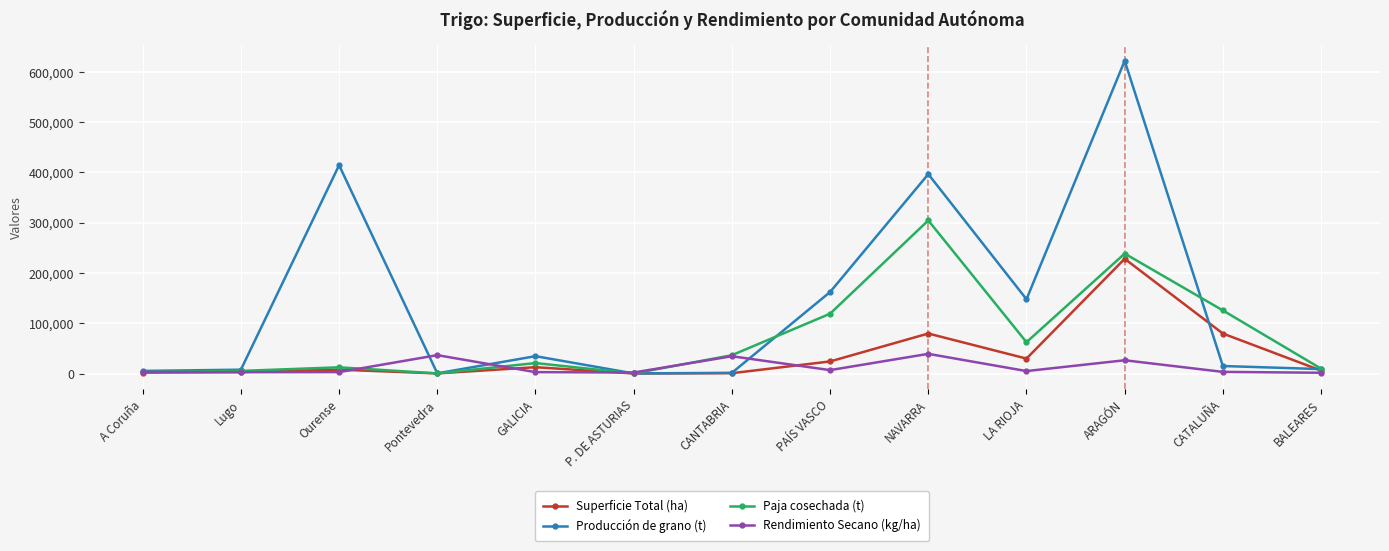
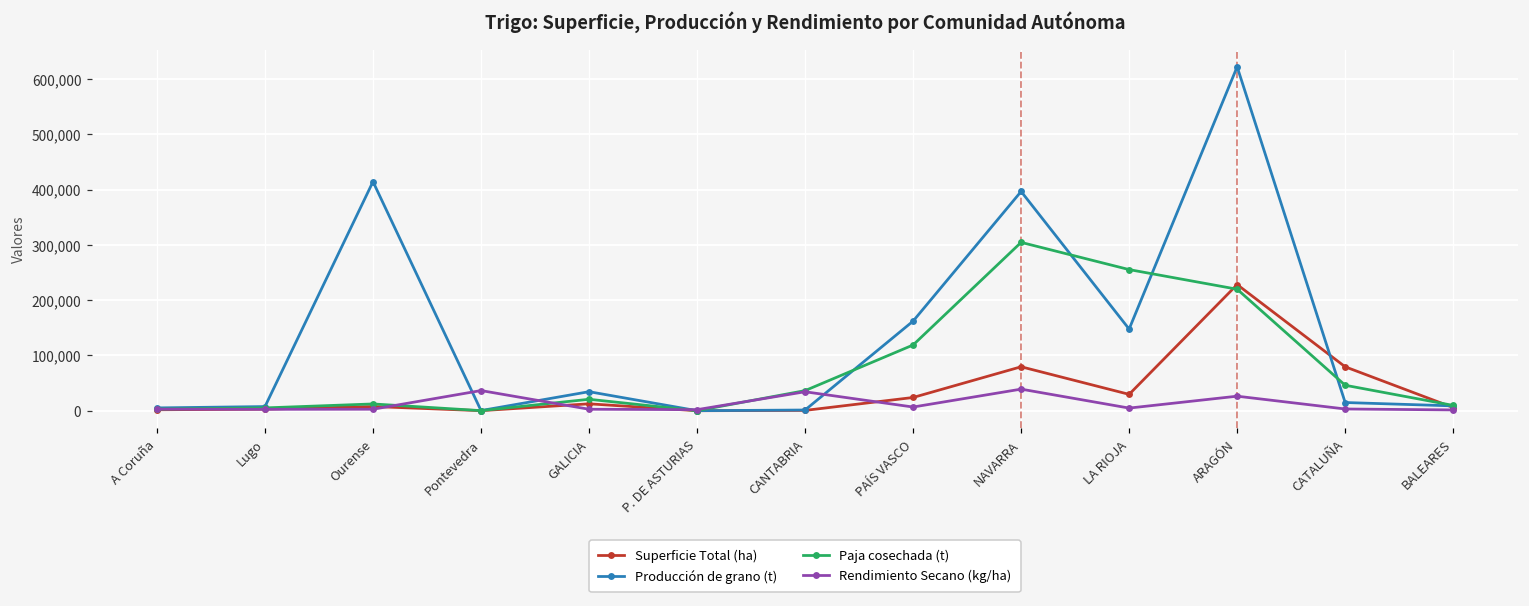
Paja cosechada (t), LA RIOJA: 60,000 -> 260,000
Paja cosechada (t), ARAGÓN: 240,000 -> 220,000
Paja cosechada (t), CATALUÑA: 130,000 -> 50,000
